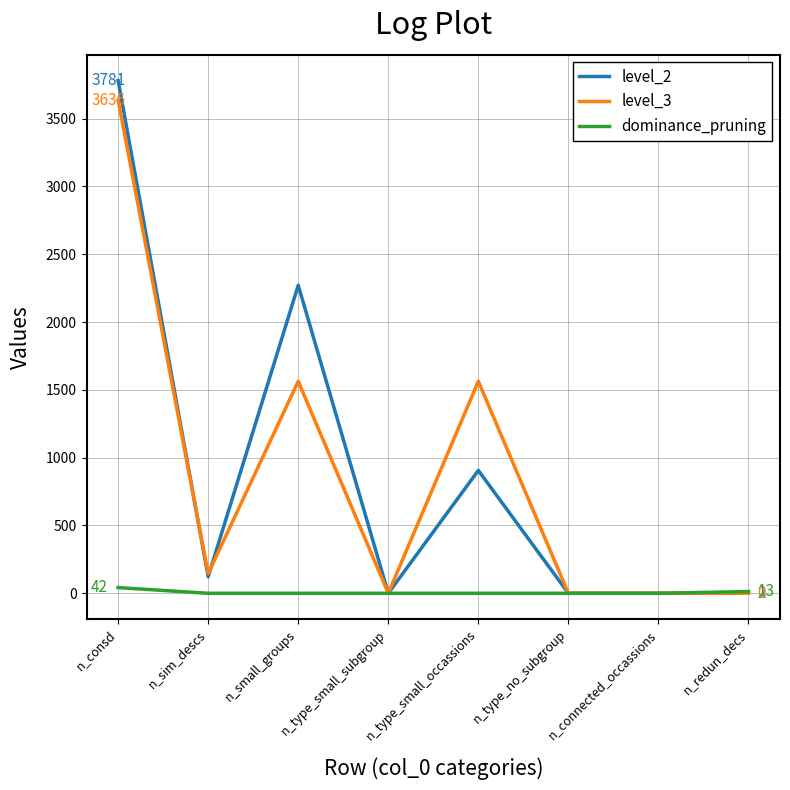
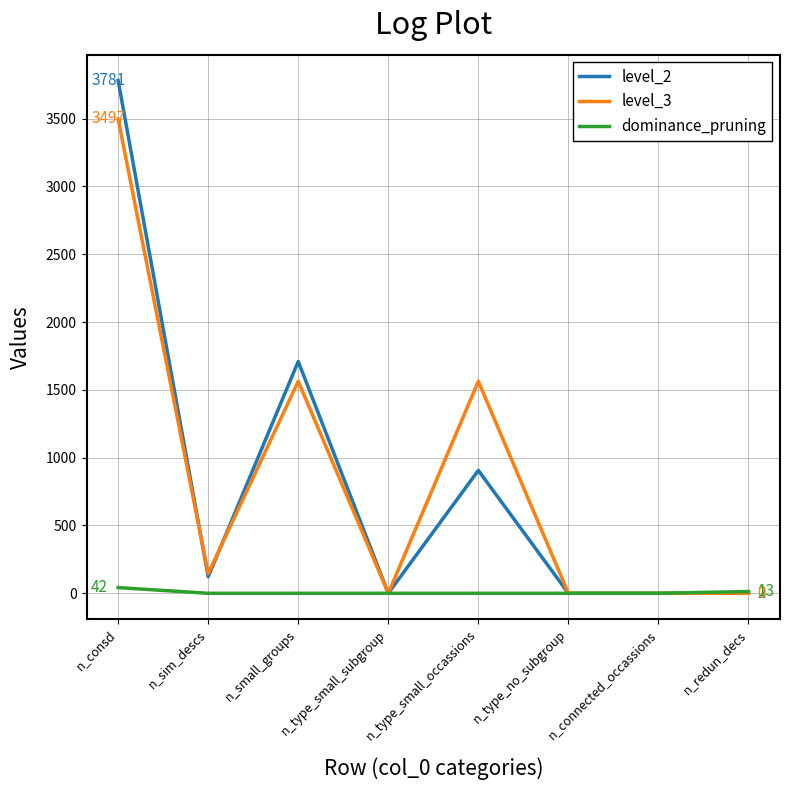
level_3, n_consd: 3636 -> 3497
level_2, n_small_groups: 2270 -> 1710
